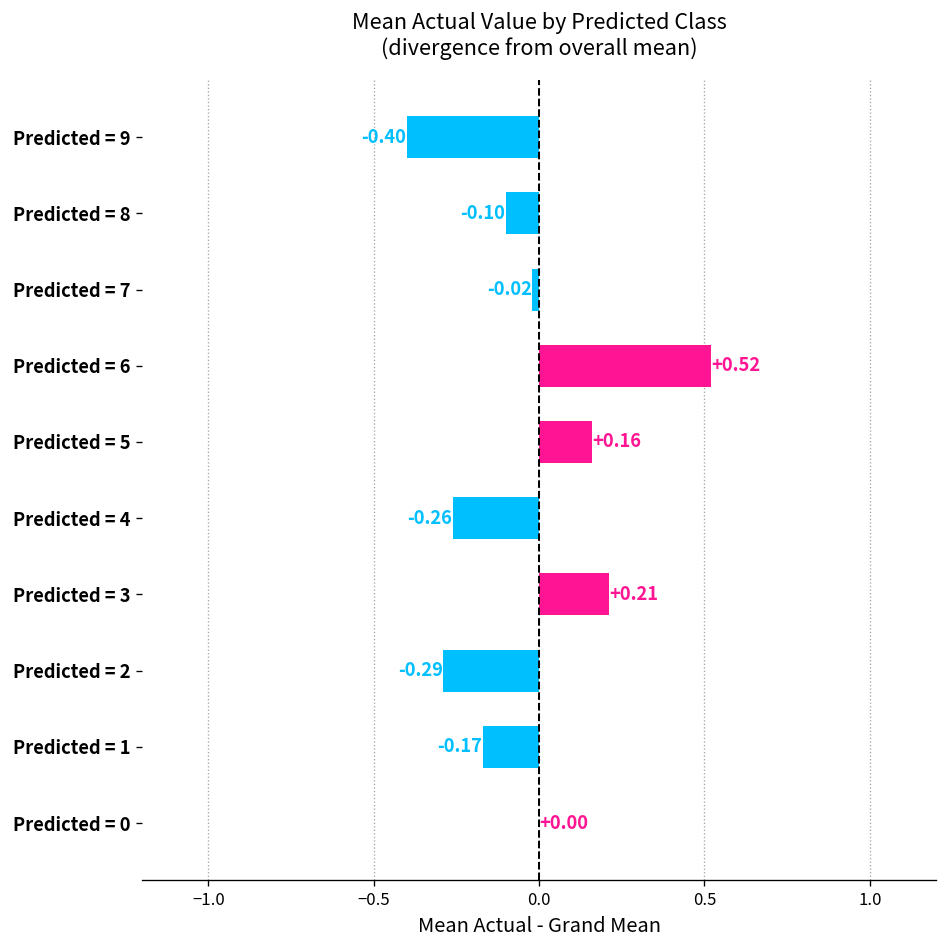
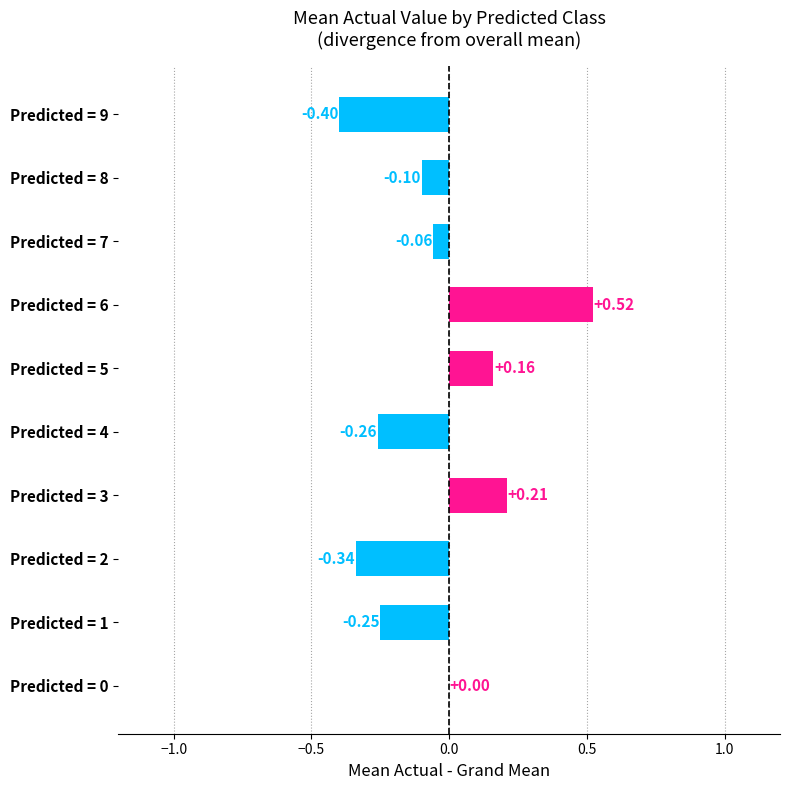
Predicted = 7: -0.02 -> -0.06
Predicted = 2: -0.29 -> -0.34
Predicted = 1: -0.17 -> -0.25
